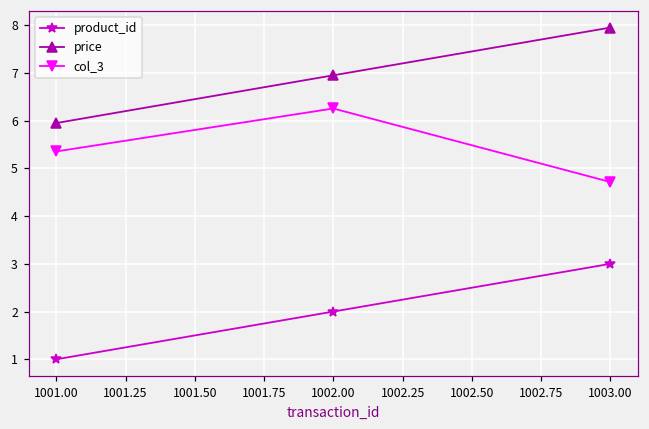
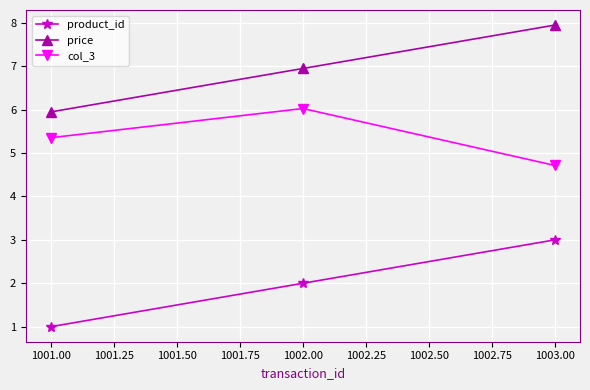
col_3, 1002.00: 6.3 -> 6.0
